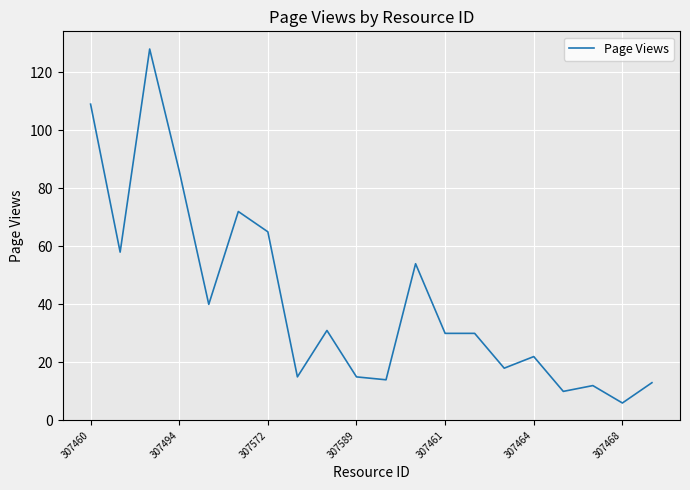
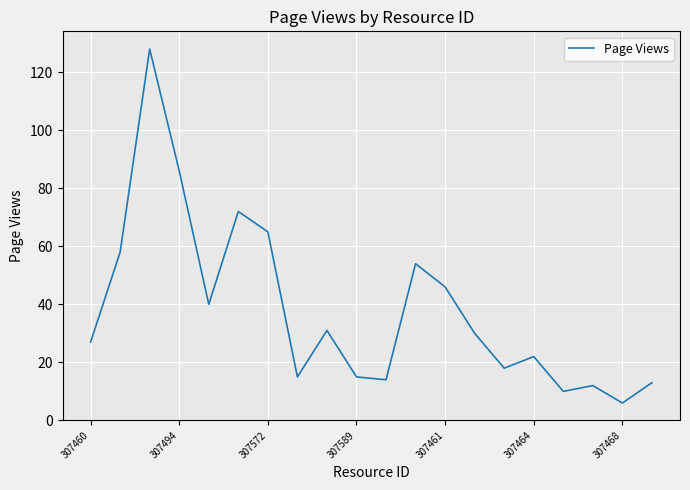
307460: 109 -> 27
307461: 30 -> 46
